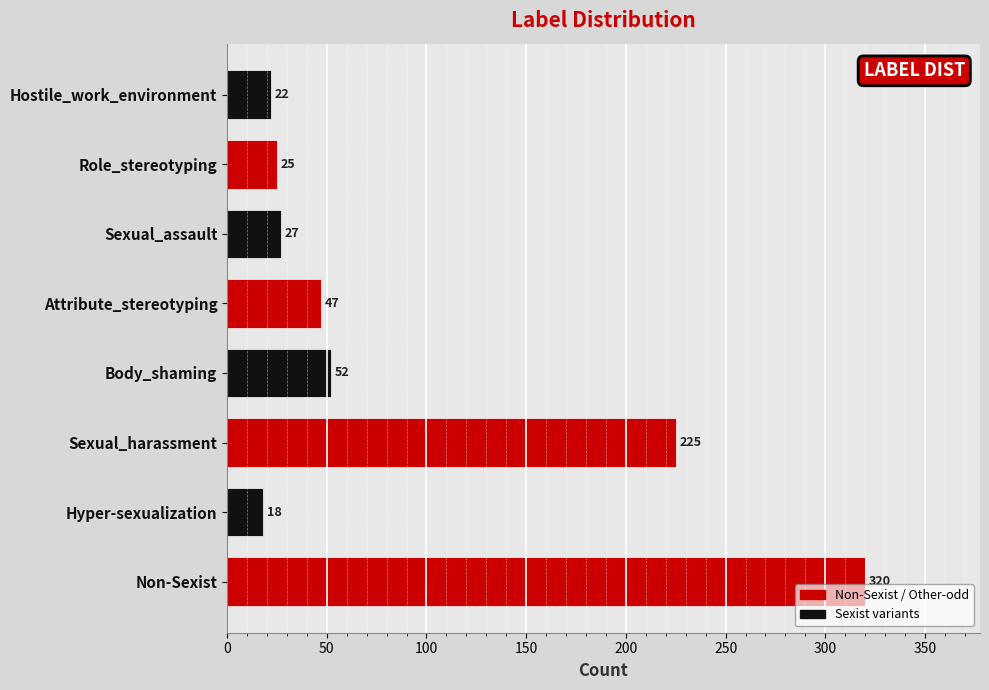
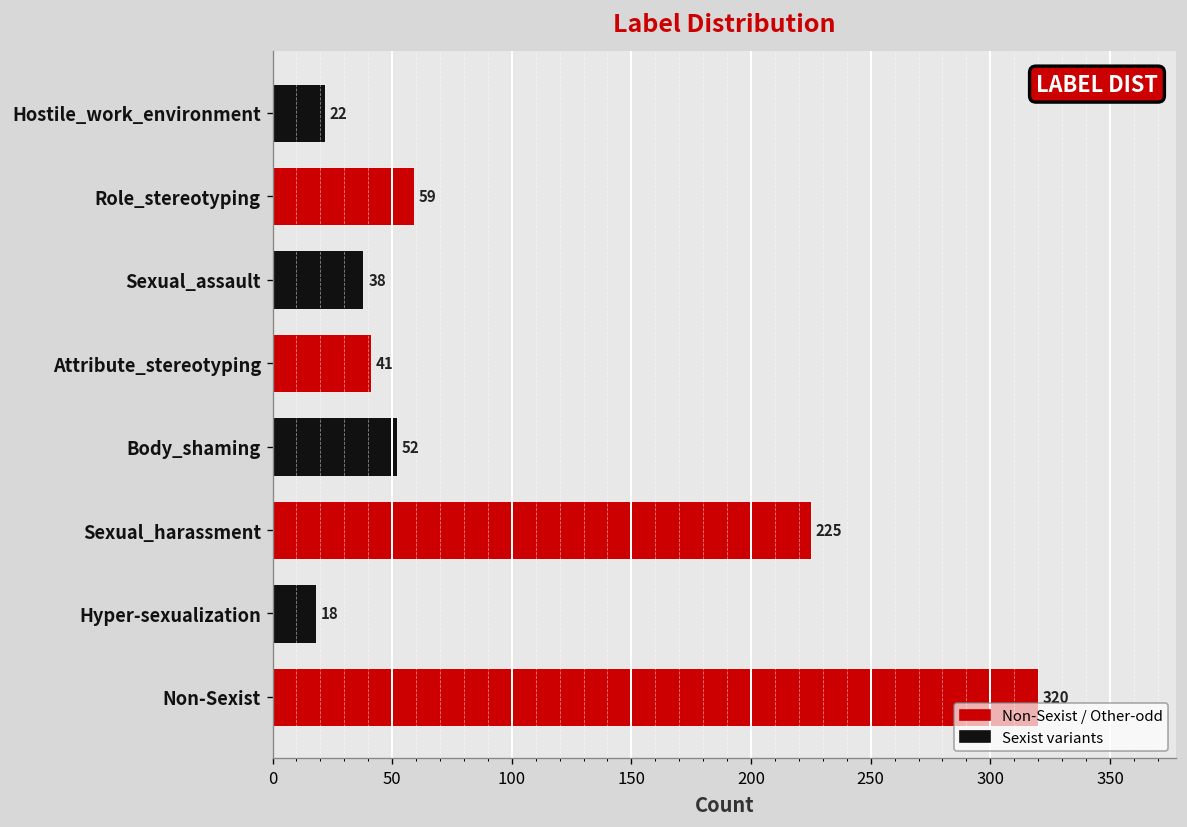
Role_stereotyping: 25 -> 59
Sexual_assault: 27 -> 38
Attribute_stereotyping: 47 -> 41
